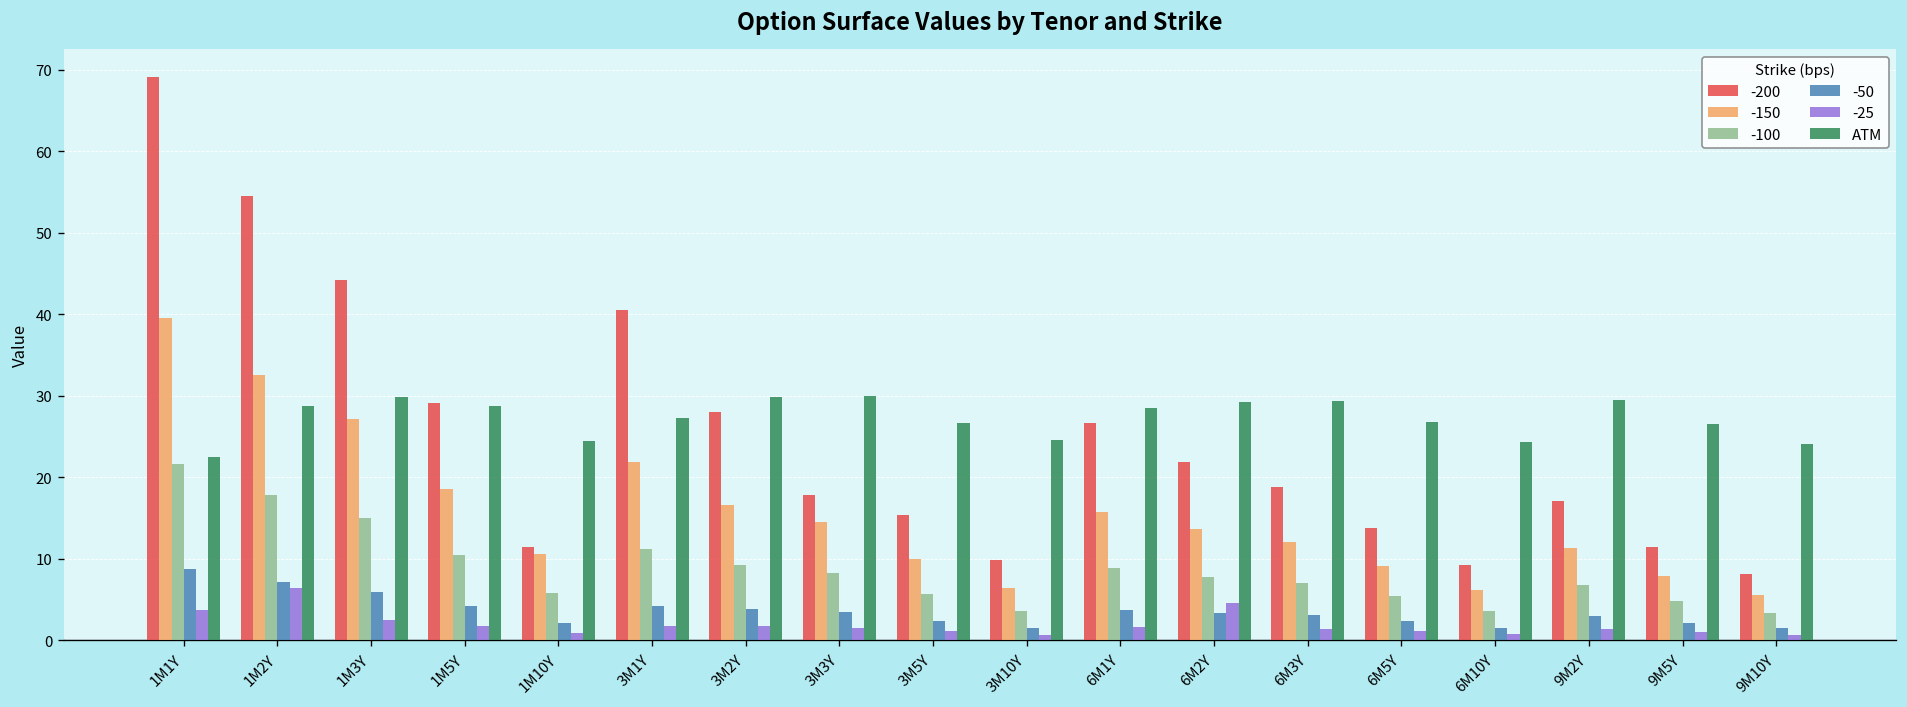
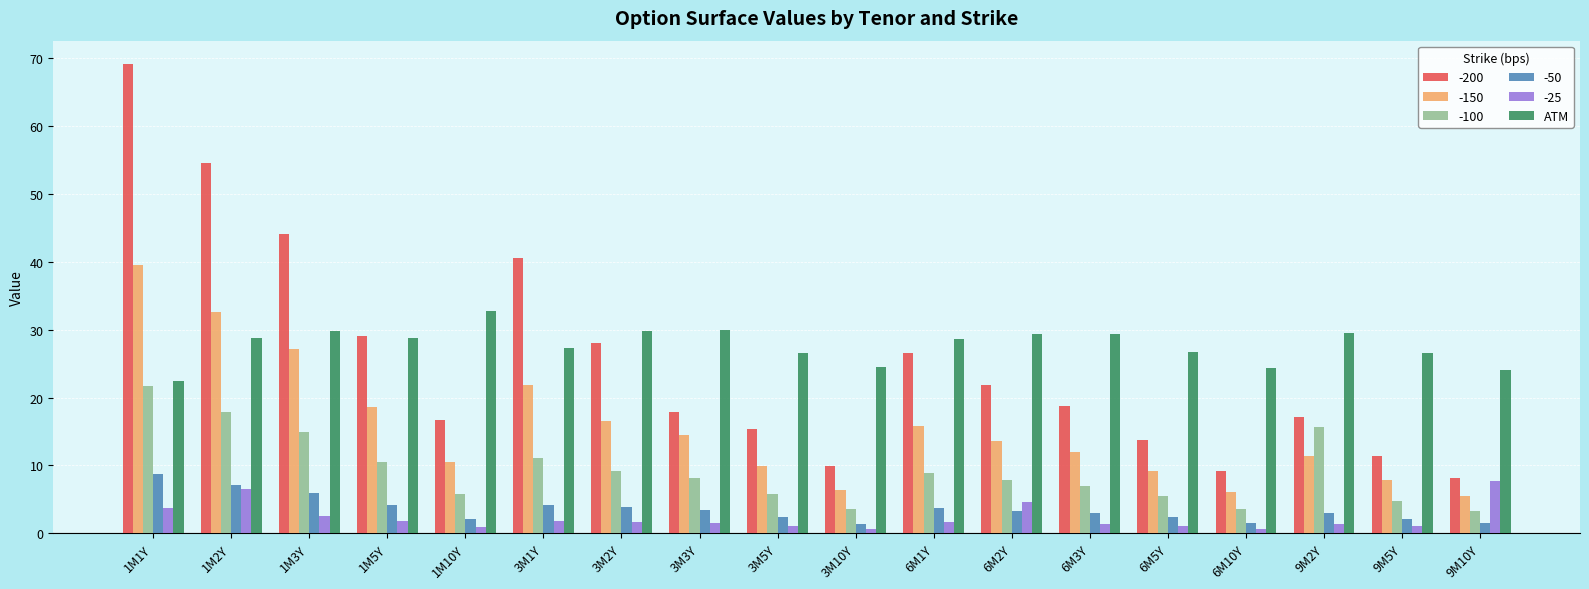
-200, 1M10Y: 11 -> 17
ATM, 1M10Y: 24 -> 33
-100, 9M2Y: 7 -> 16
-25, 9M10Y: 1 -> 8
